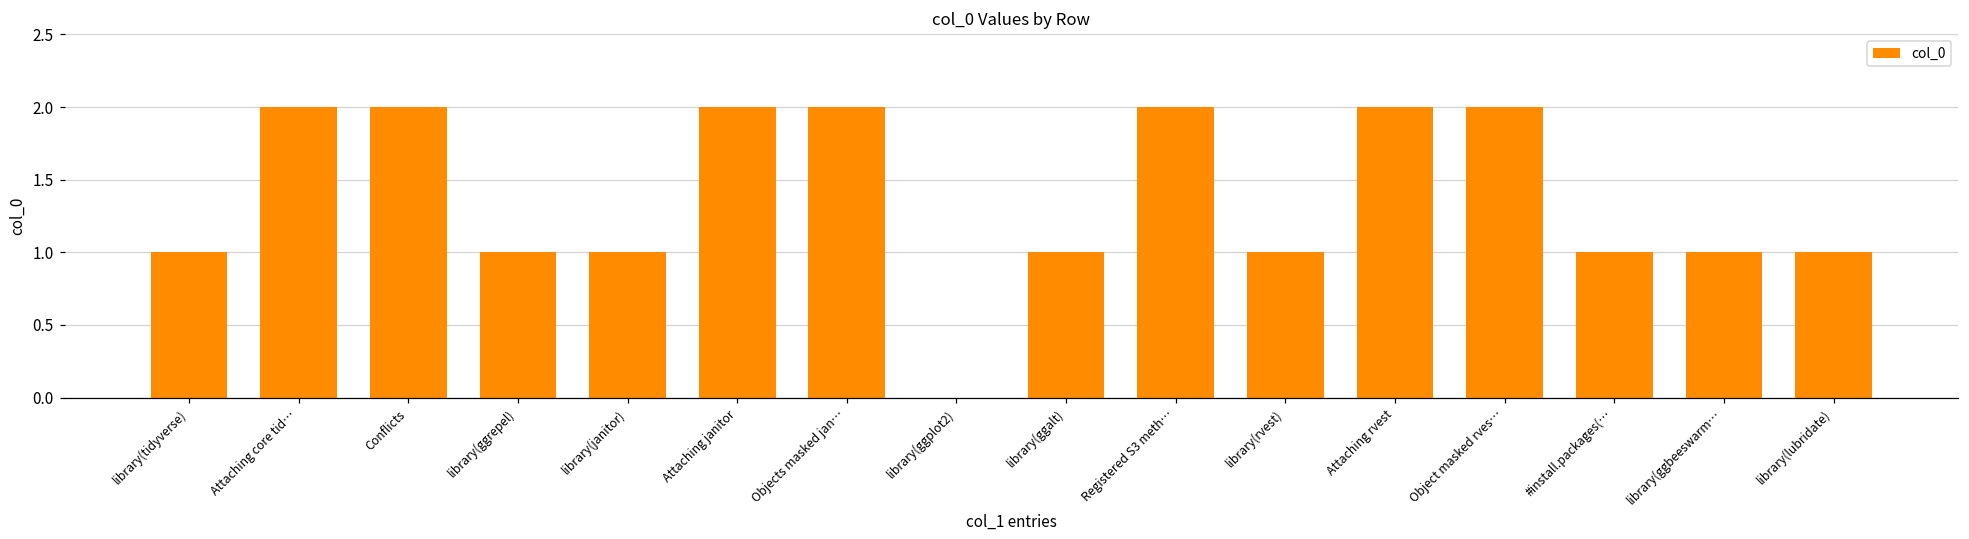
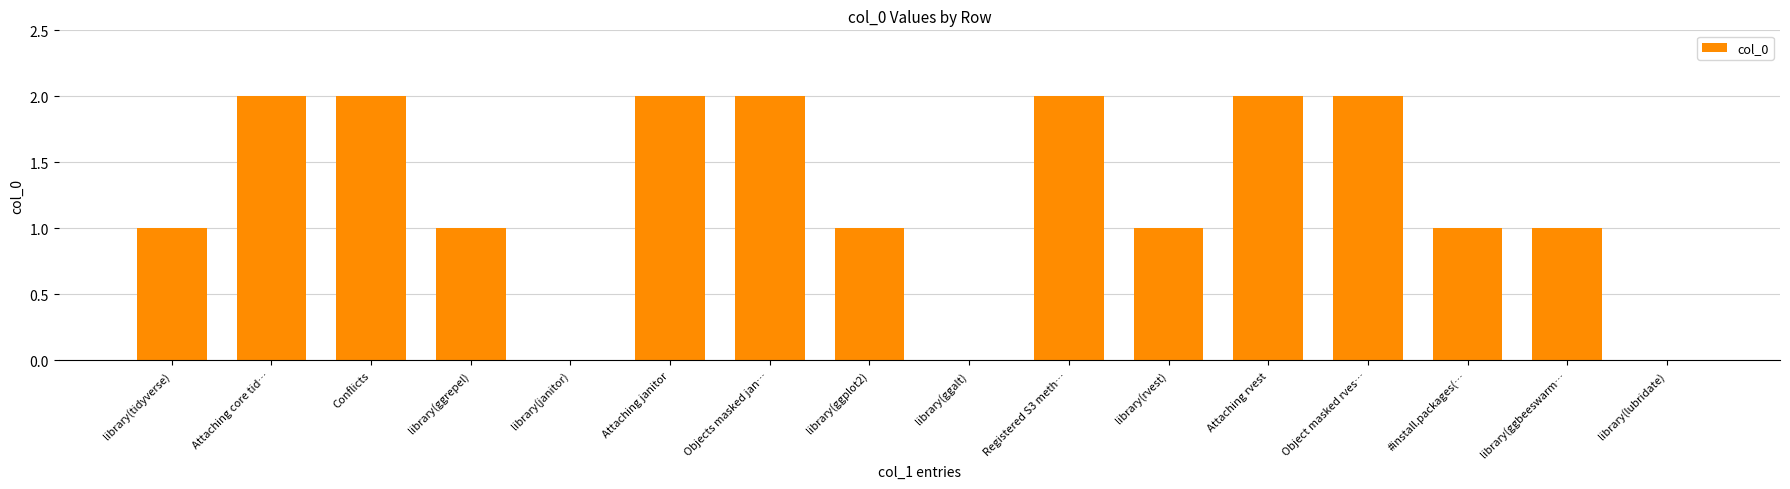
library(janitor): 1 -> 0
library(ggplot2): 0 -> 1
library(ggalt): 1 -> 0
library(lubridate): 1 -> 0
